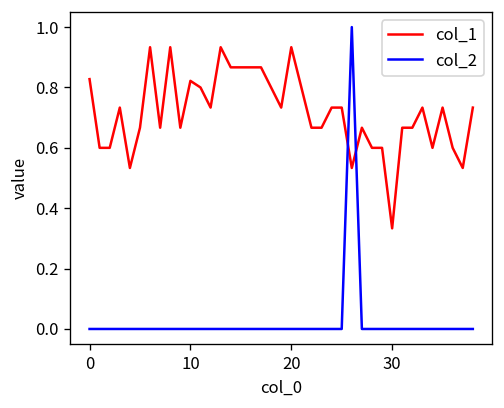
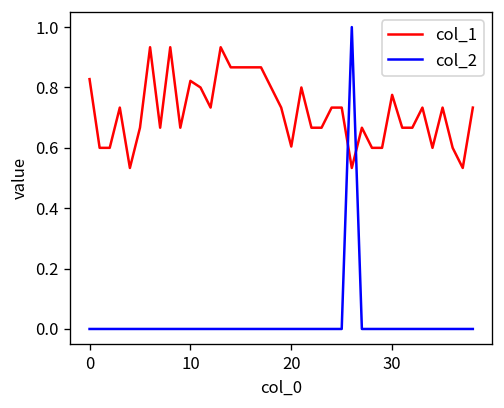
col_1, 20: 0.93 -> 0.60
col_1, 30: 0.33 -> 0.78
